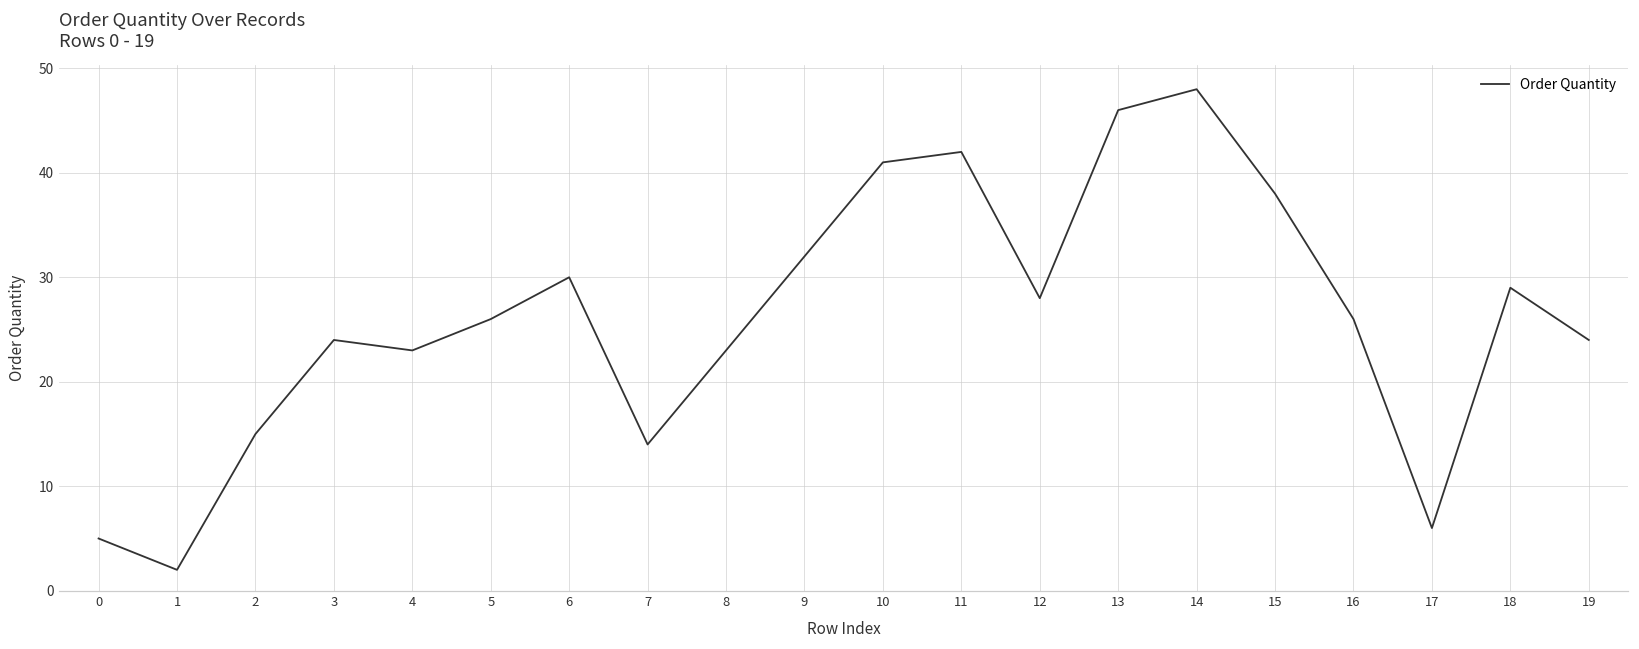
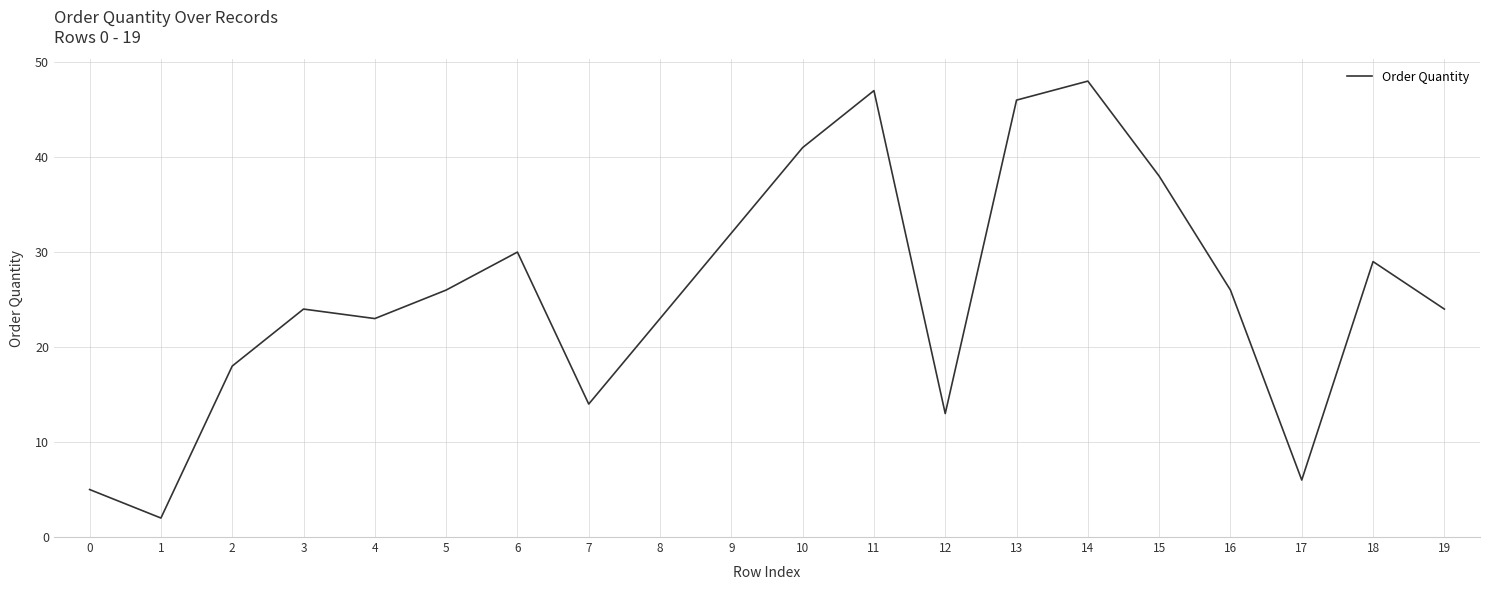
2: 15 -> 18
11: 42 -> 47
12: 28 -> 13
